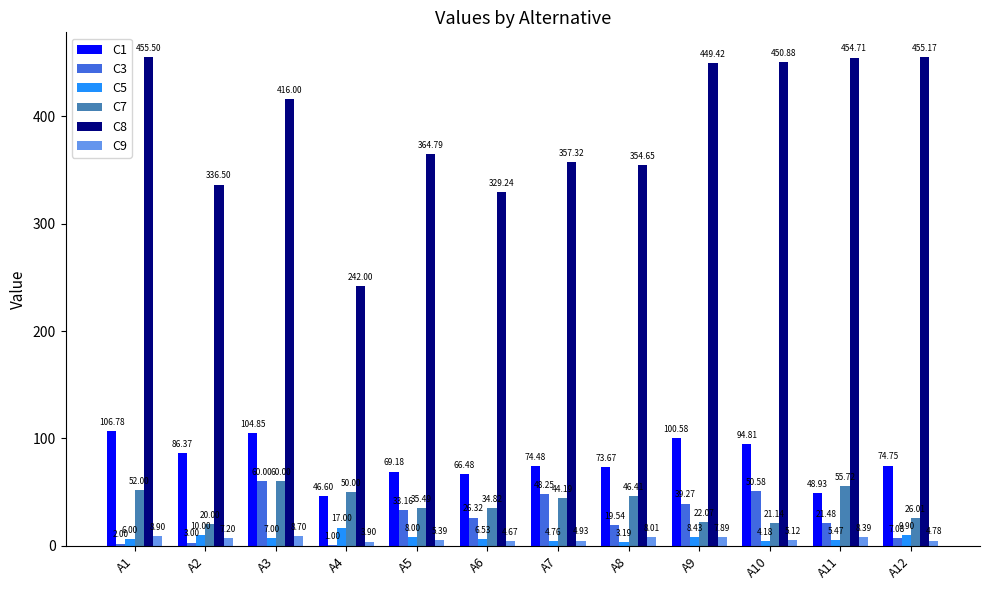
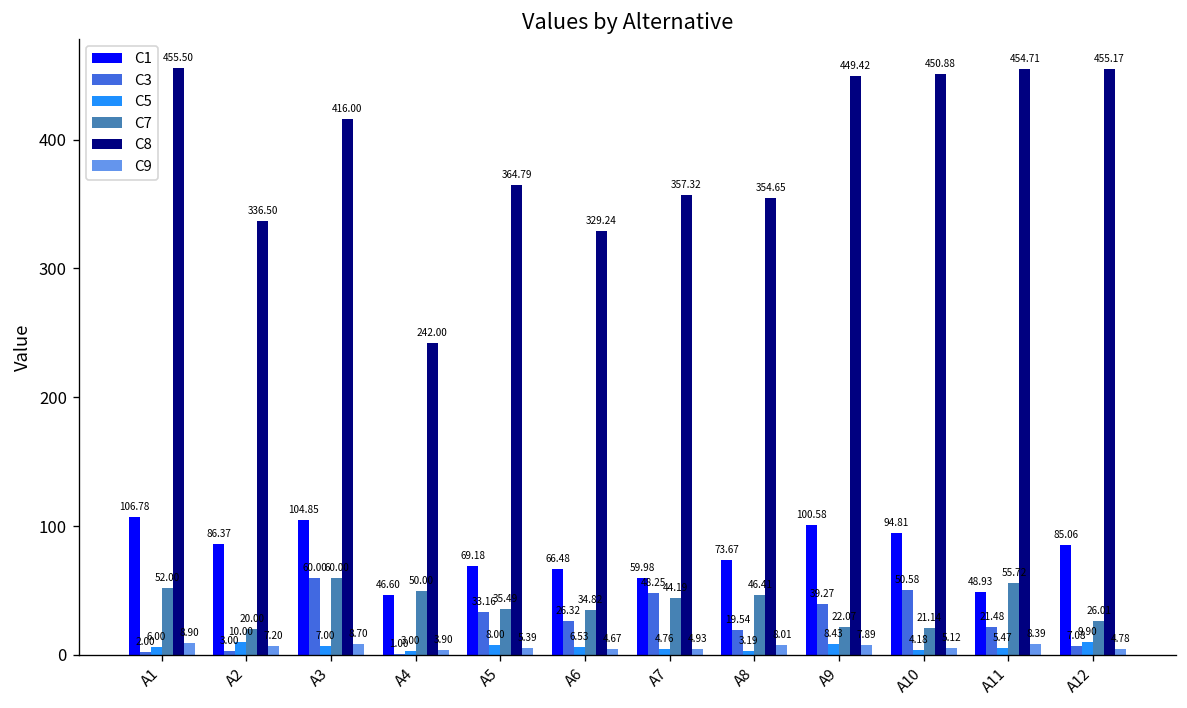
C5, A4: 17.00 -> 3.00
C1, A7: 74.48 -> 59.98
C1, A12: 74.75 -> 85.06
